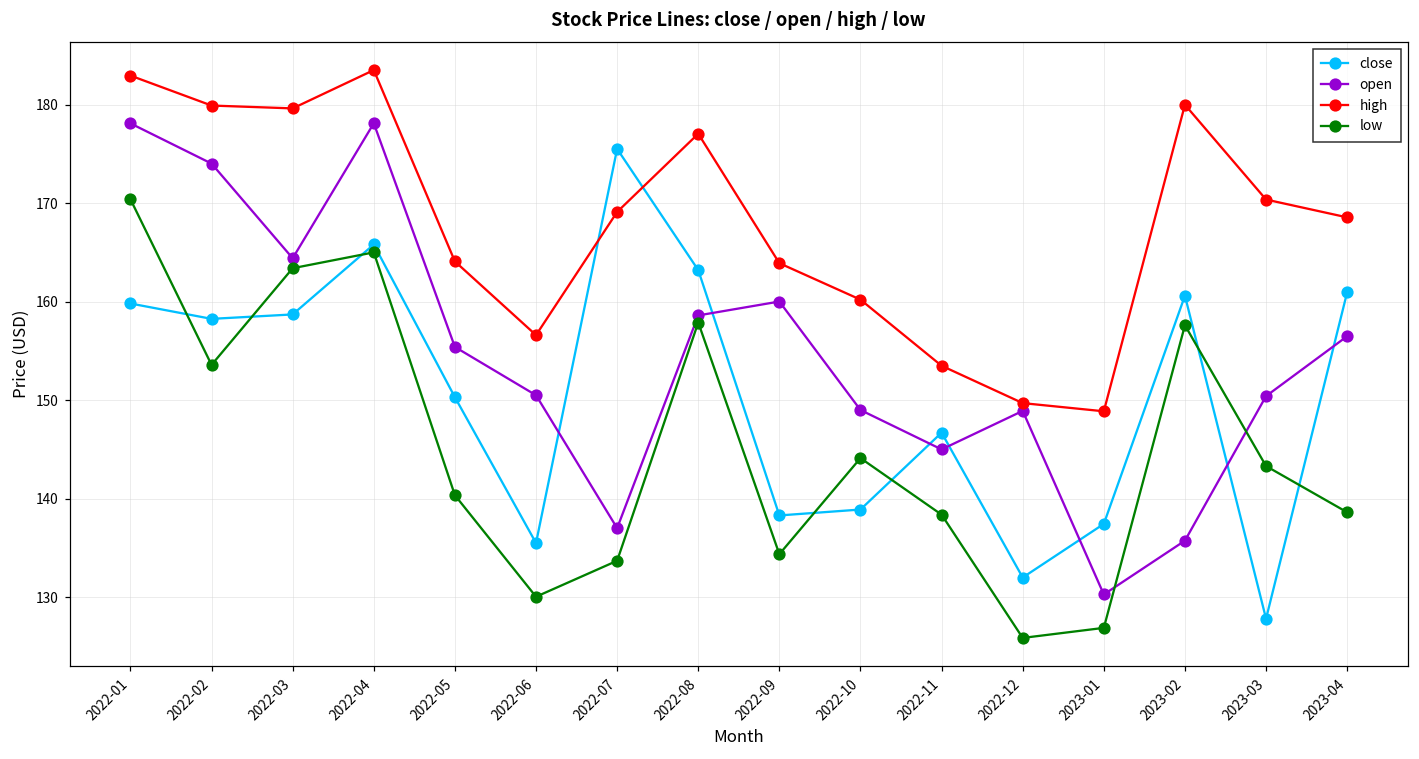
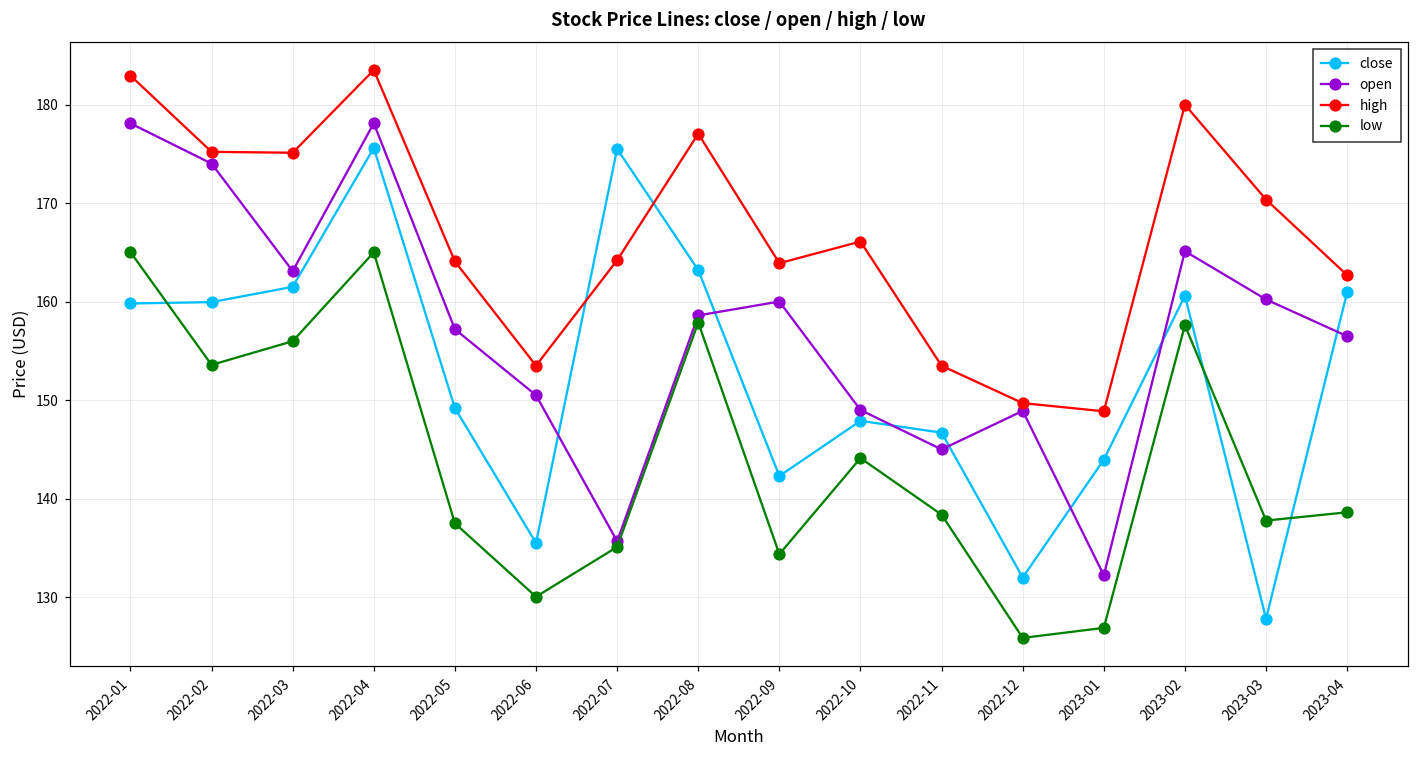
low, 2022-01: 170 -> 165
close, 2022-02: 158 -> 160
high, 2022-02: 180 -> 175
close, 2022-03: 159 -> 162
open, 2022-03: 164 -> 163
high, 2022-03: 180 -> 175
low, 2022-03: 163 -> 156
close, 2022-04: 166 -> 176
close, 2022-05: 150 -> 149
open, 2022-05: 155 -> 157
low, 2022-05: 140 -> 138
high, 2022-06: 157 -> 154
open, 2022-07: 137 -> 136
high, 2022-07: 169 -> 164
low, 2022-07: 134 -> 135
close, 2022-09: 138 -> 142
close, 2022-10: 139 -> 148
high, 2022-10: 160 -> 166
close, 2023-01: 137 -> 144
open, 2023-01: 130 -> 132
open, 2023-02: 136 -> 165
open, 2023-03: 150 -> 160
low, 2023-03: 143 -> 138
high, 2023-04: 169 -> 163
